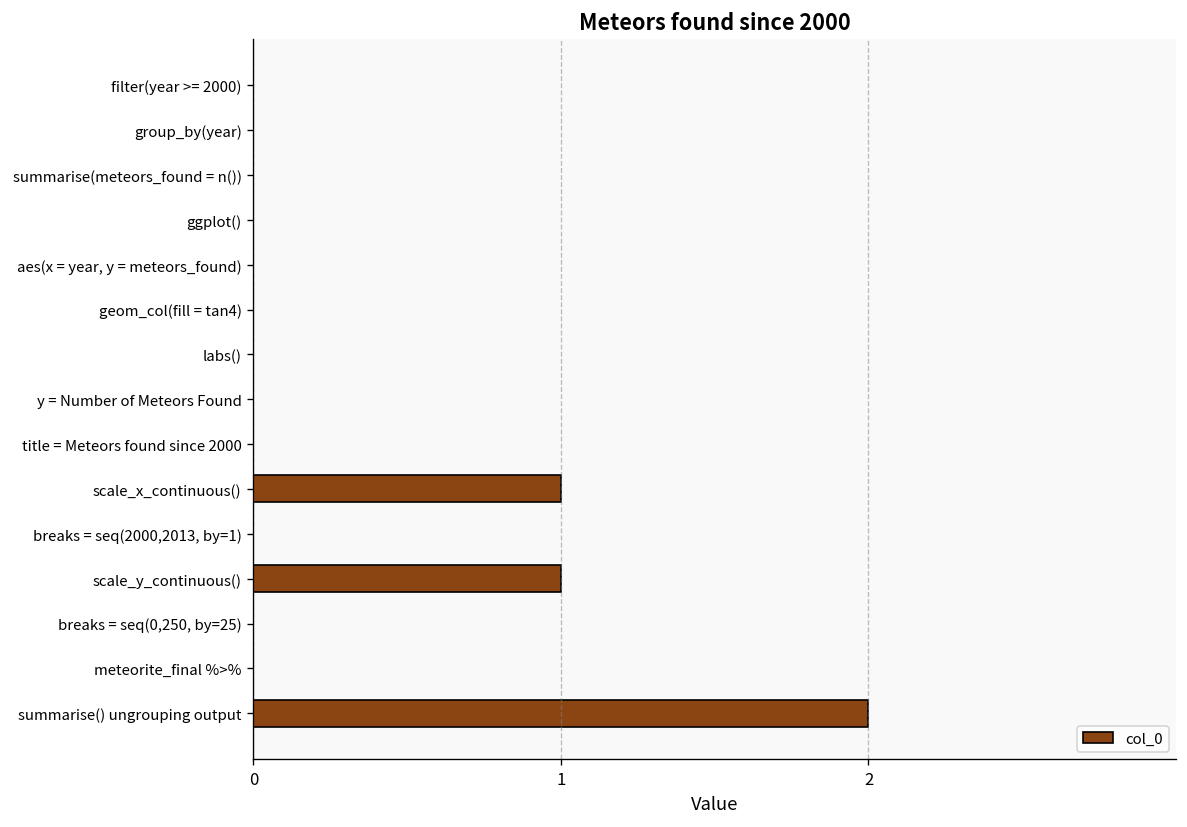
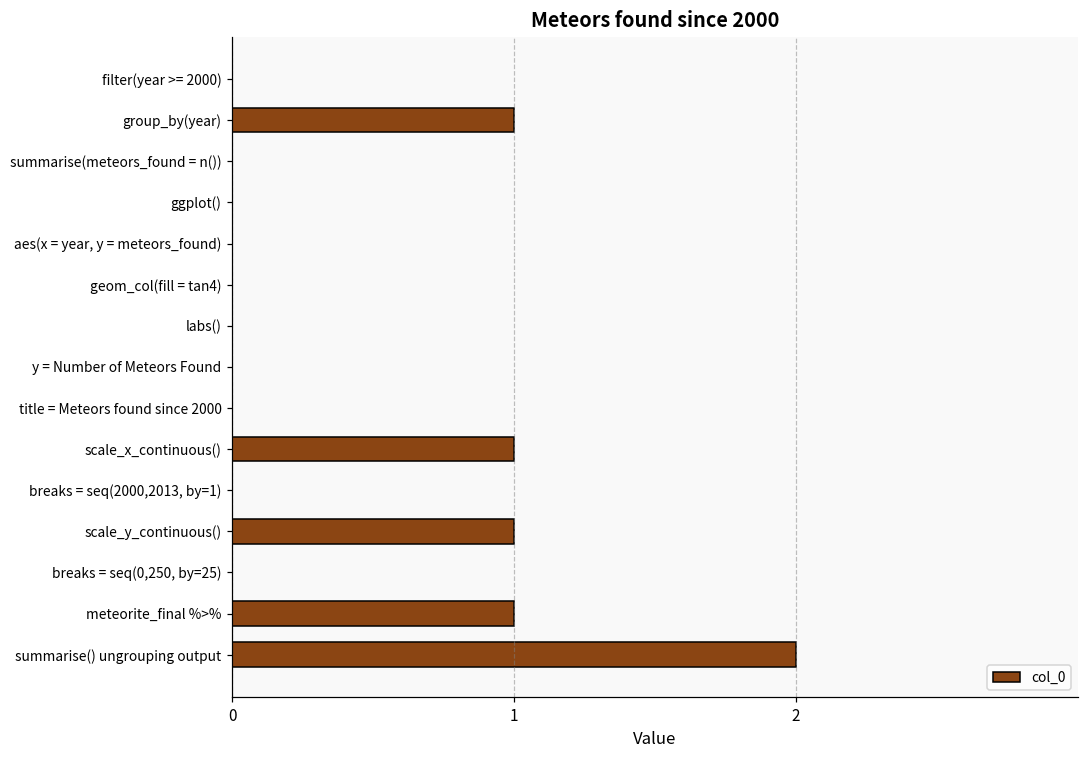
group_by(year): 0 -> 1
meteorite_final %>%: 0 -> 1
